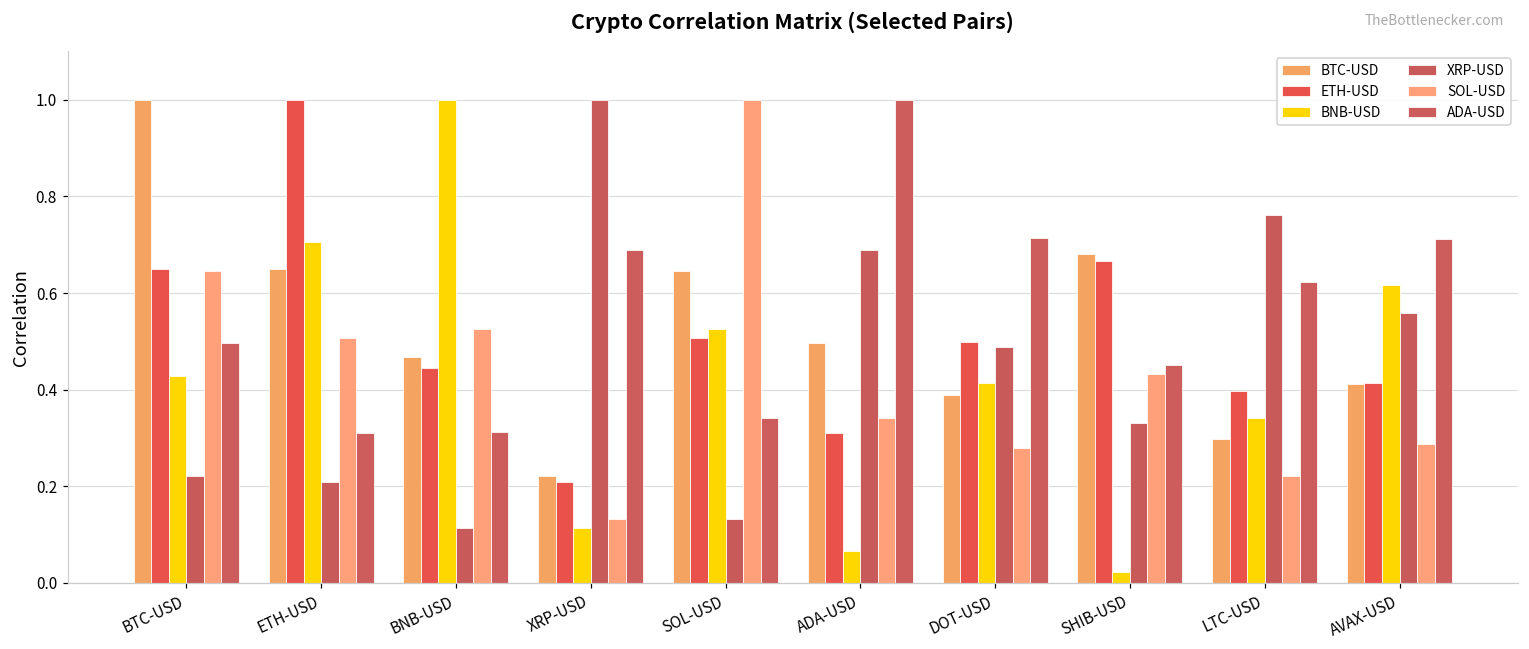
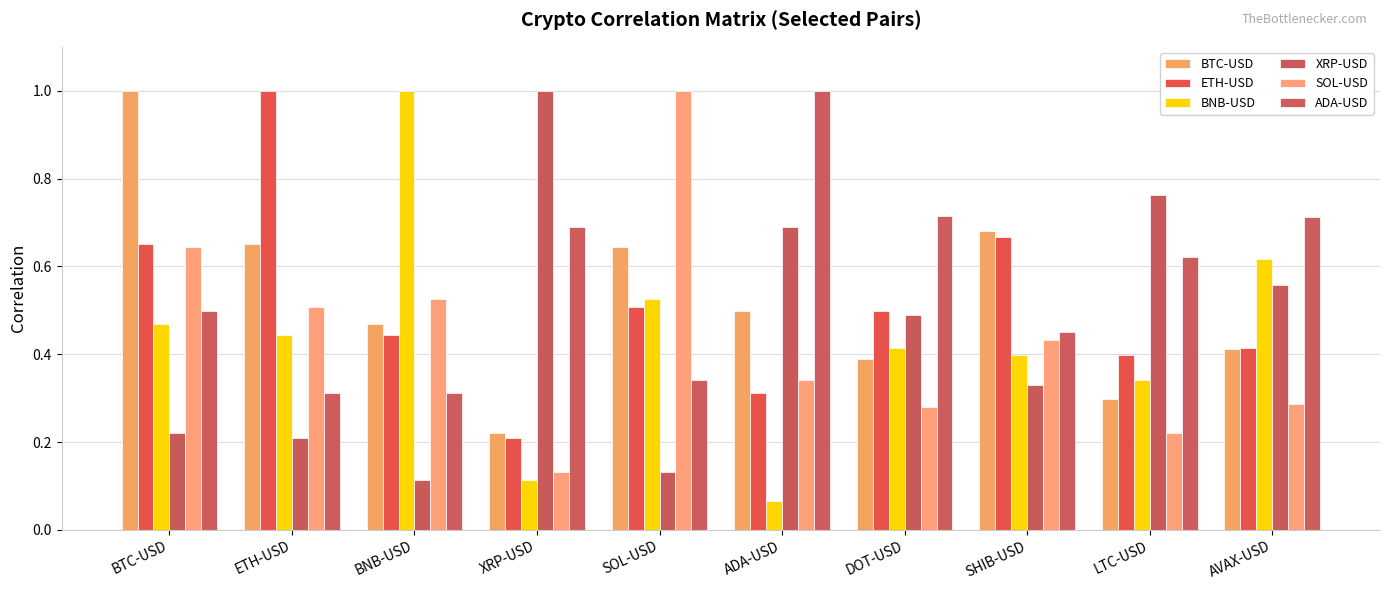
BNB-USD, BTC-USD: 0.43 -> 0.47
BNB-USD, ETH-USD: 0.71 -> 0.44
BNB-USD, SHIB-USD: 0.02 -> 0.40
